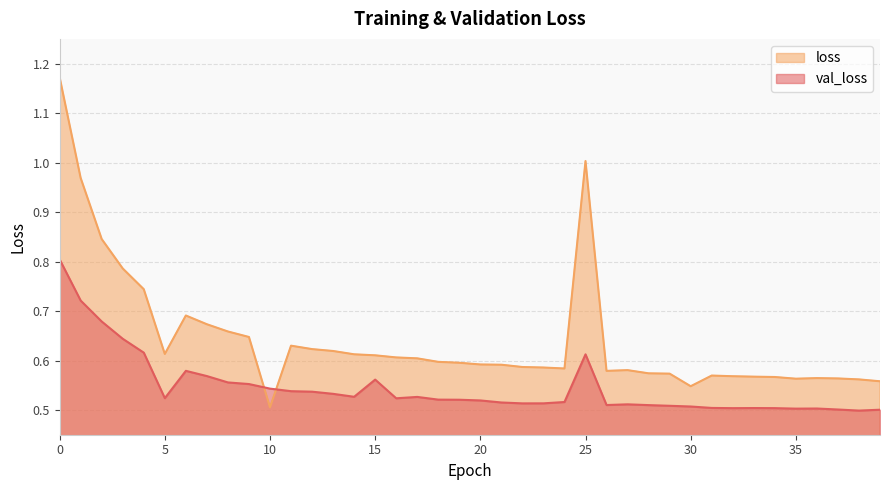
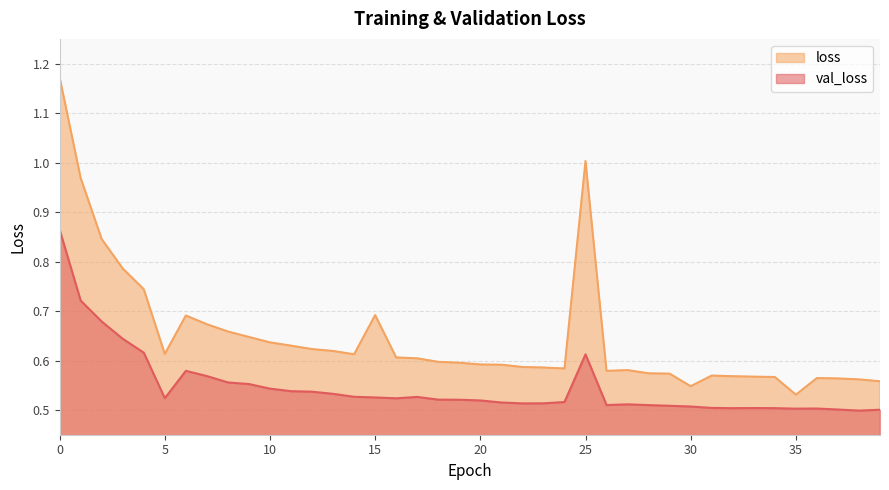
val_loss, 0: 0.80 -> 0.86
loss, 10: 0.51 -> 0.64
loss, 15: 0.61 -> 0.69
val_loss, 15: 0.56 -> 0.53
loss, 35: 0.56 -> 0.53
